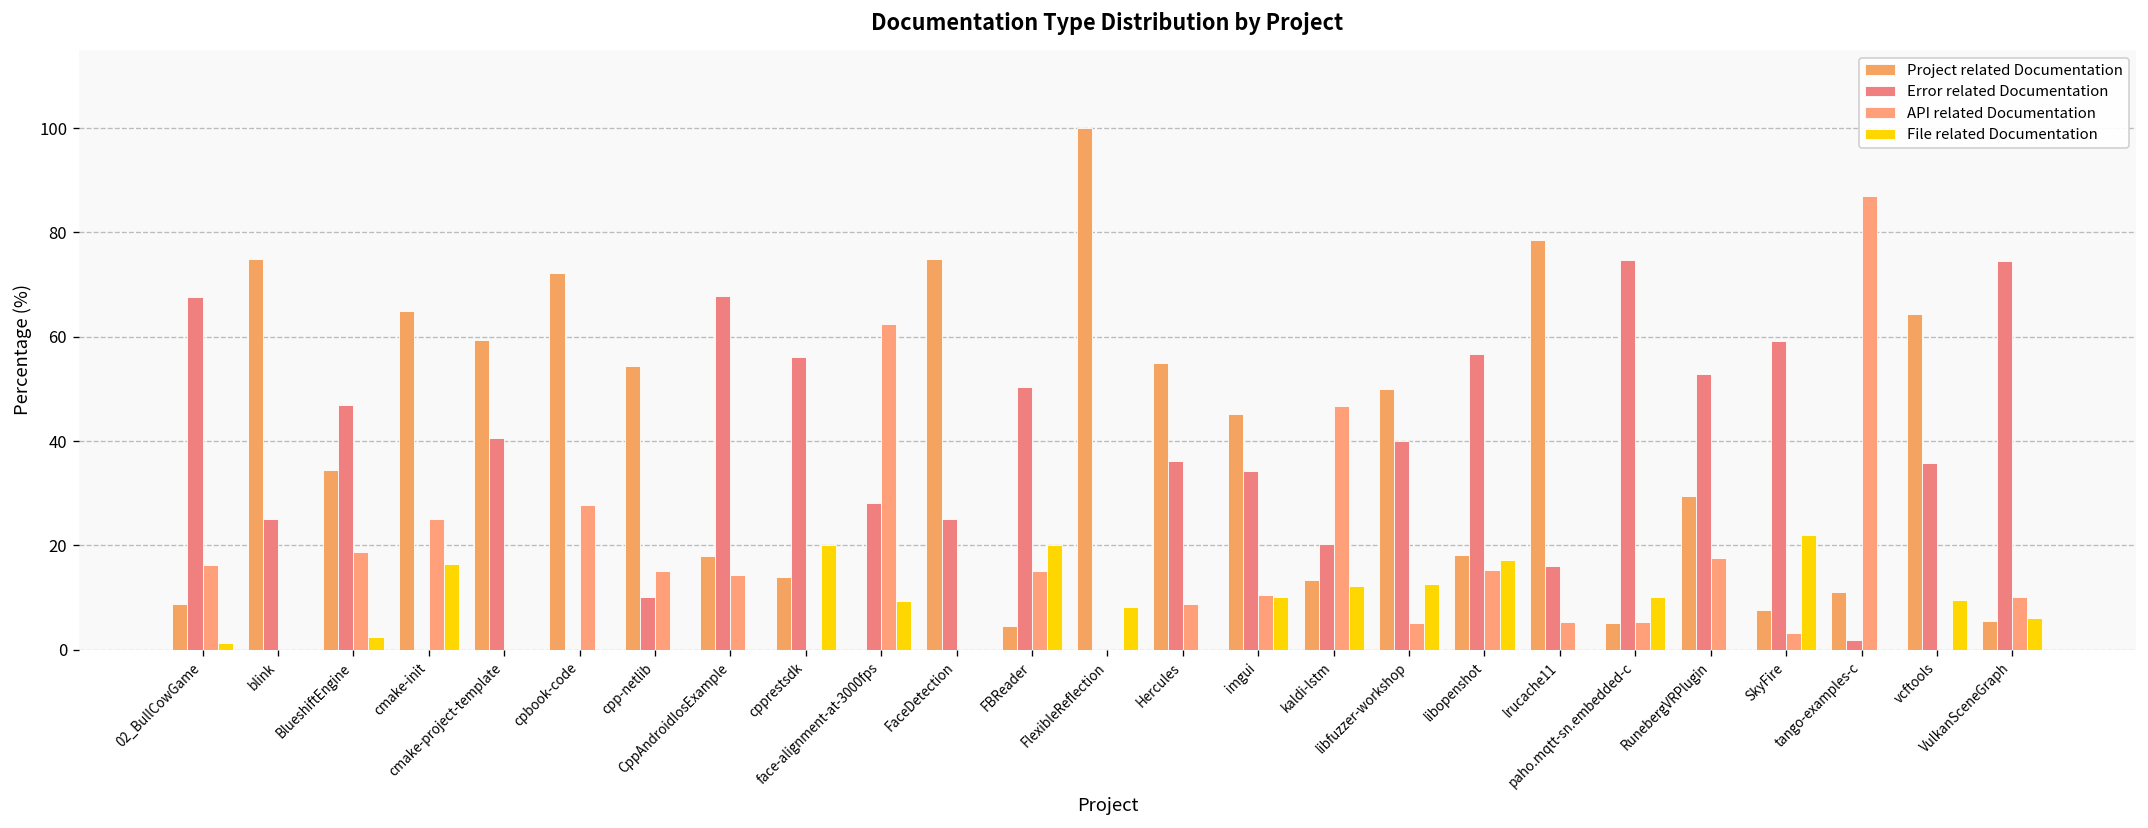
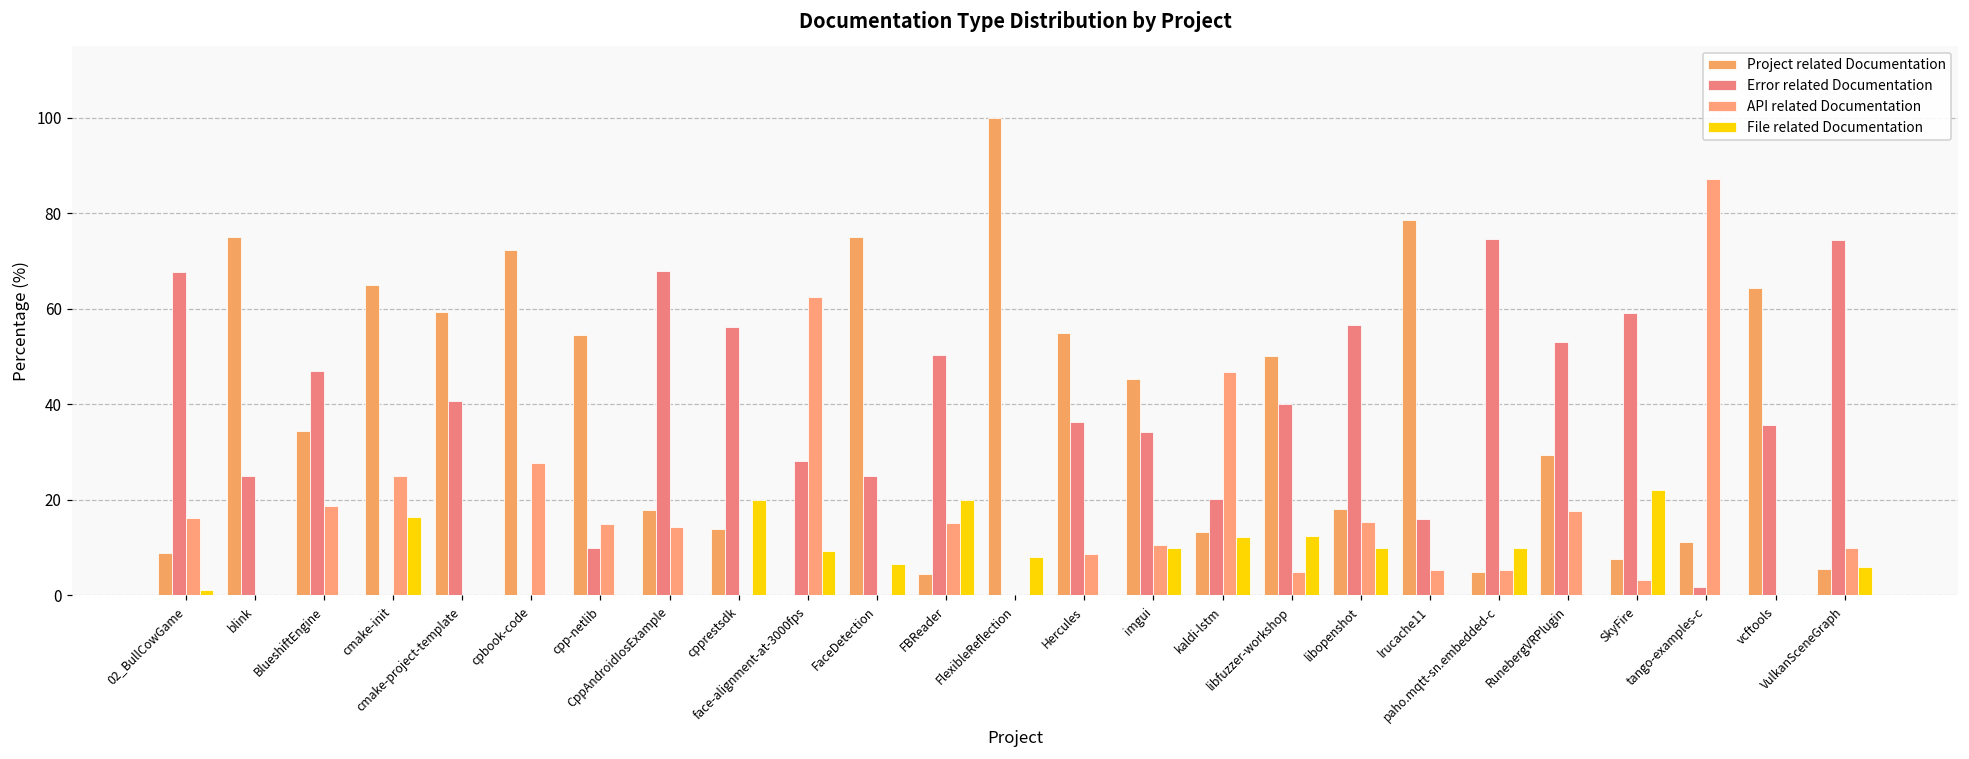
File related Documentation, BlueshiftEngine: 2 -> 0
File related Documentation, FaceDetection: 0 -> 7
File related Documentation, libopenshot: 17 -> 10
File related Documentation, vcftools: 10 -> 0
